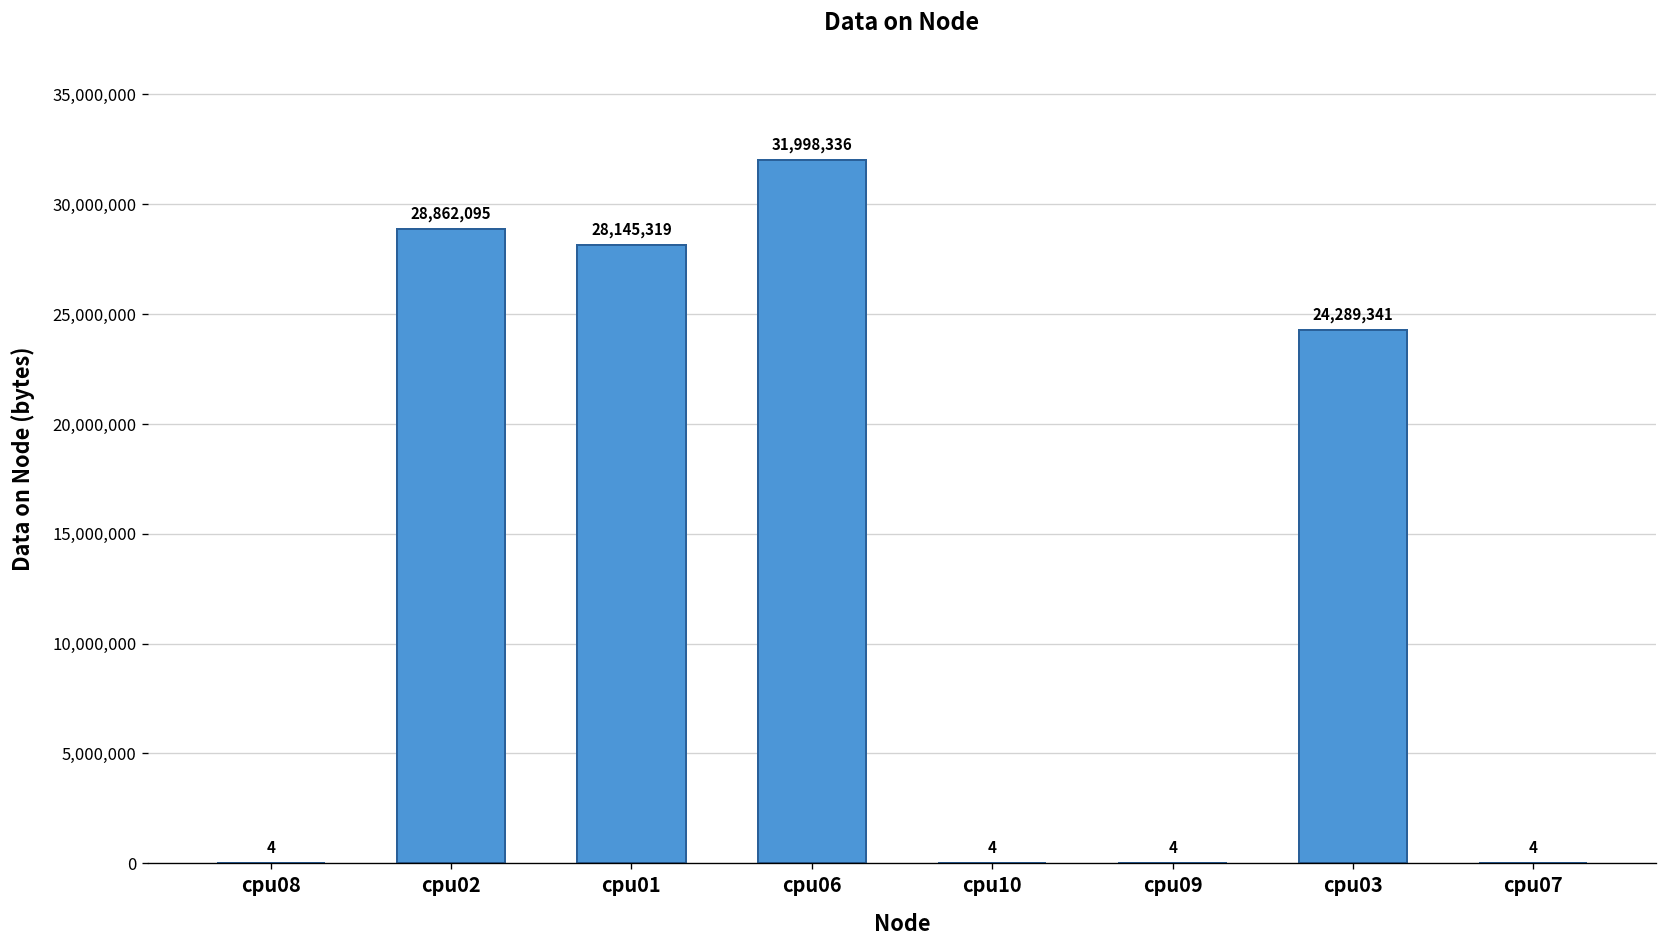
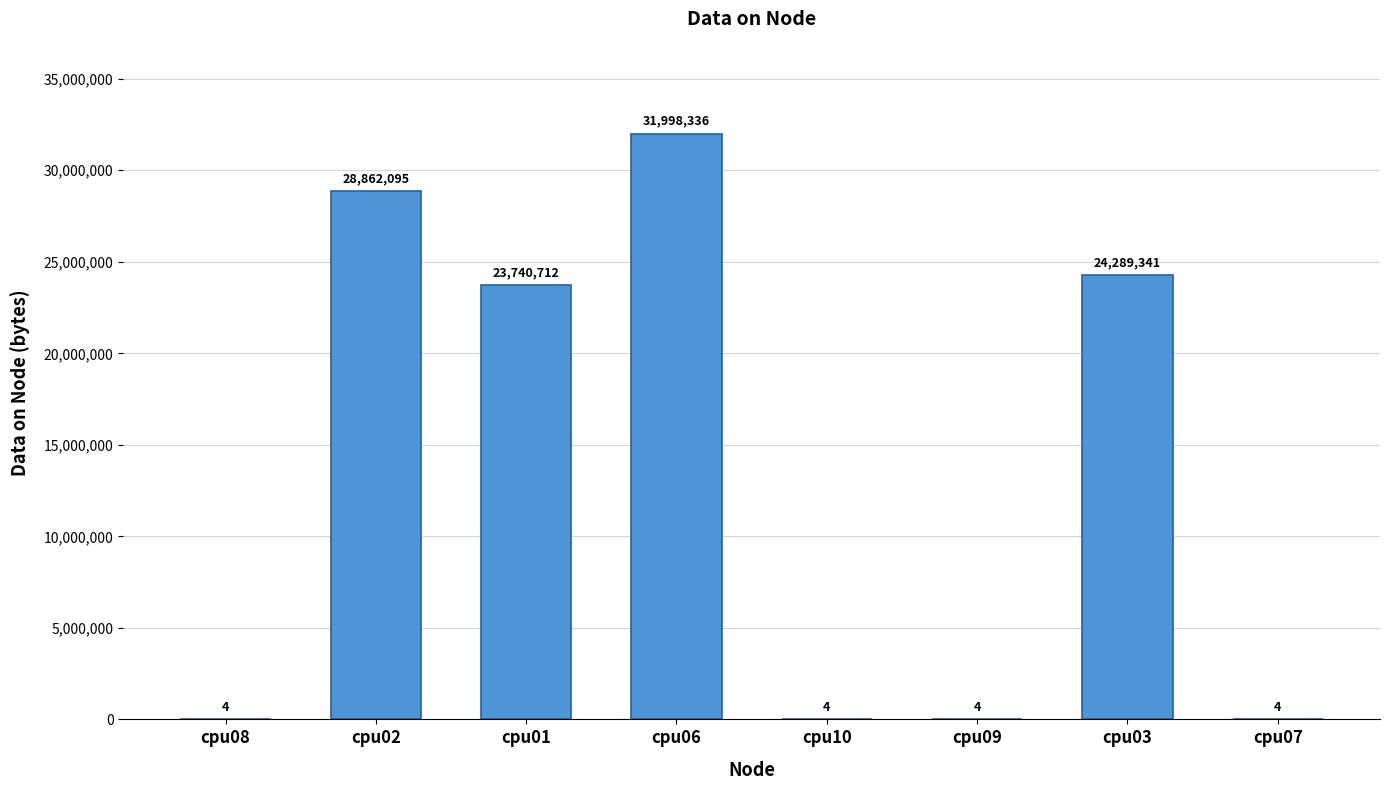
cpu01: 28,145,319 -> 23,740,712
